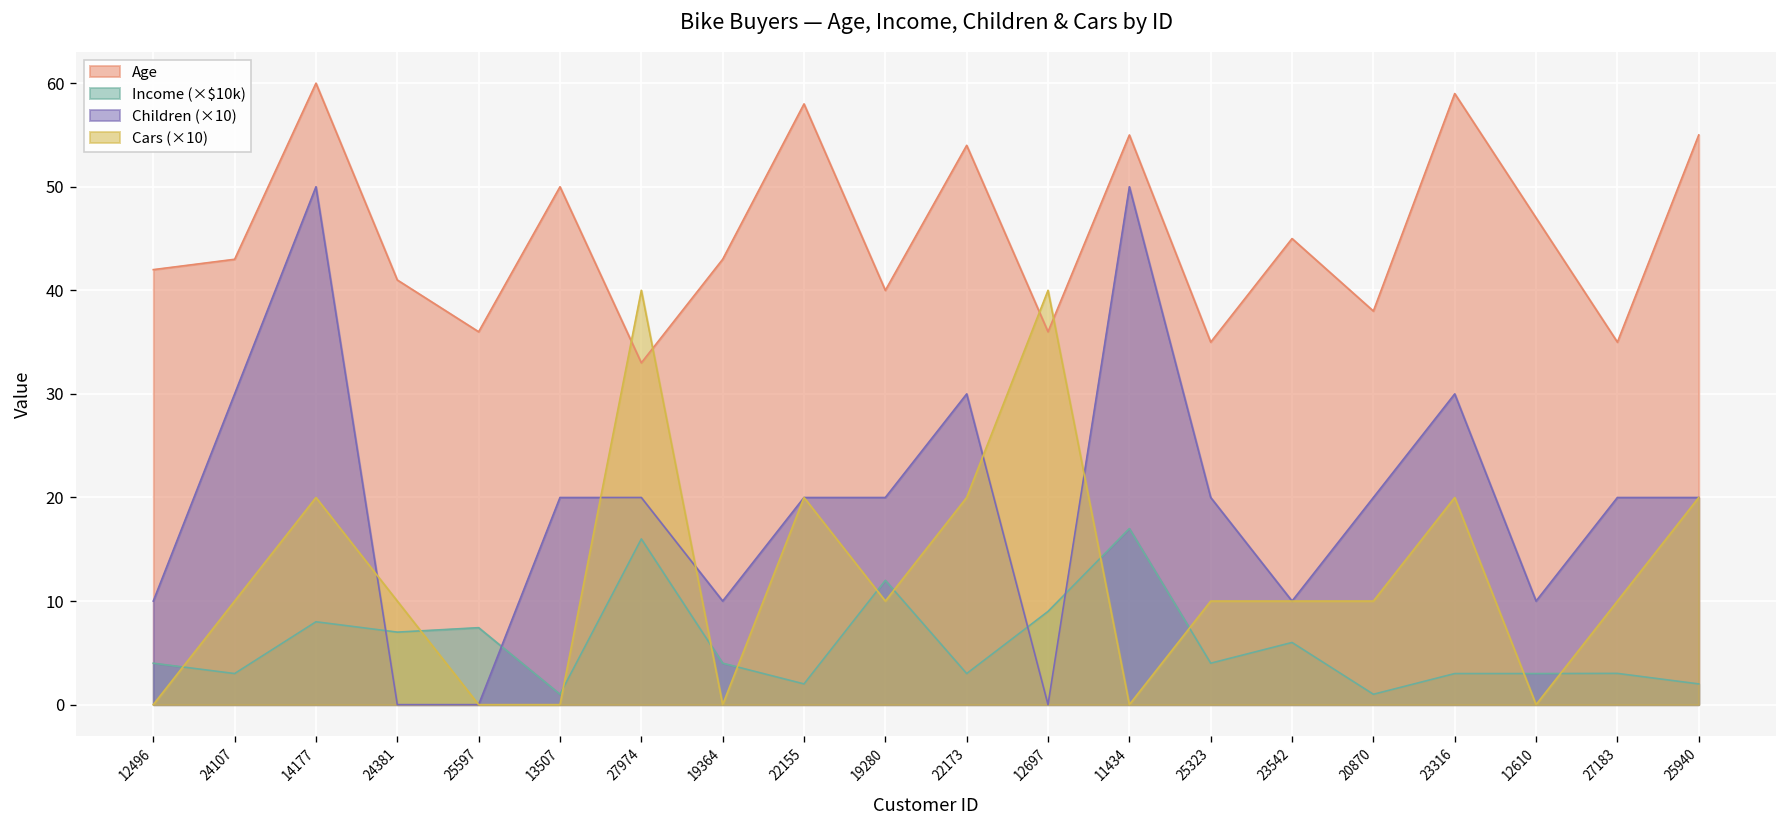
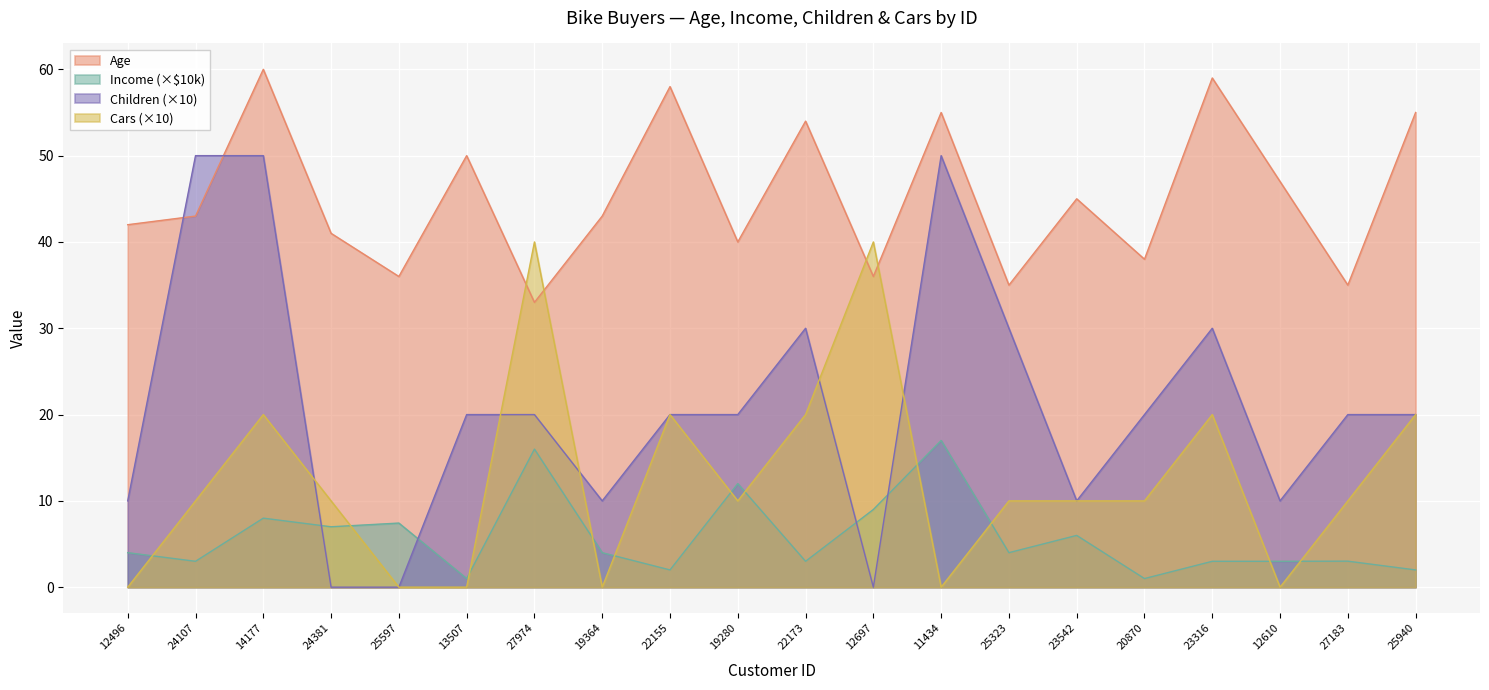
Children (×10), 24107: 30 -> 50
Children (×10), 25323: 20 -> 30
